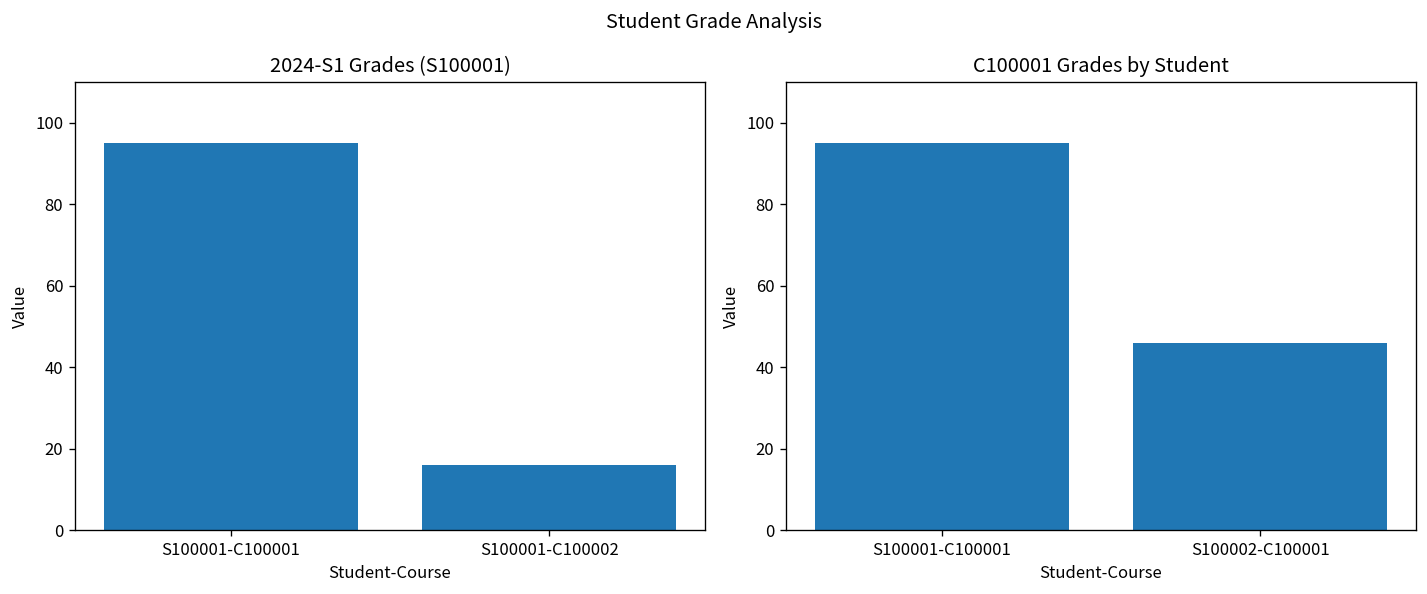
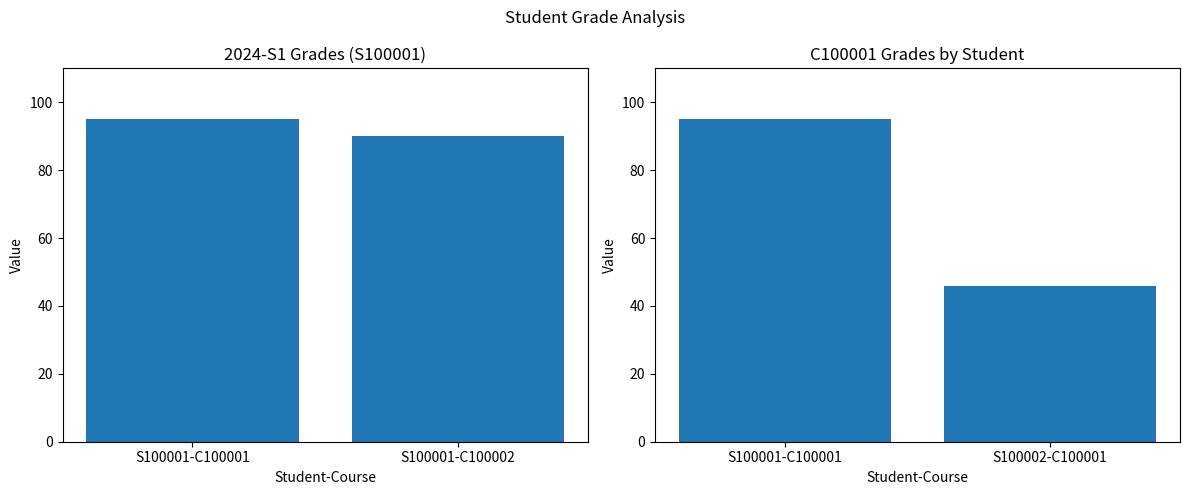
2024-S1 Grades (S100001), S100001-C100002: 16 -> 90
